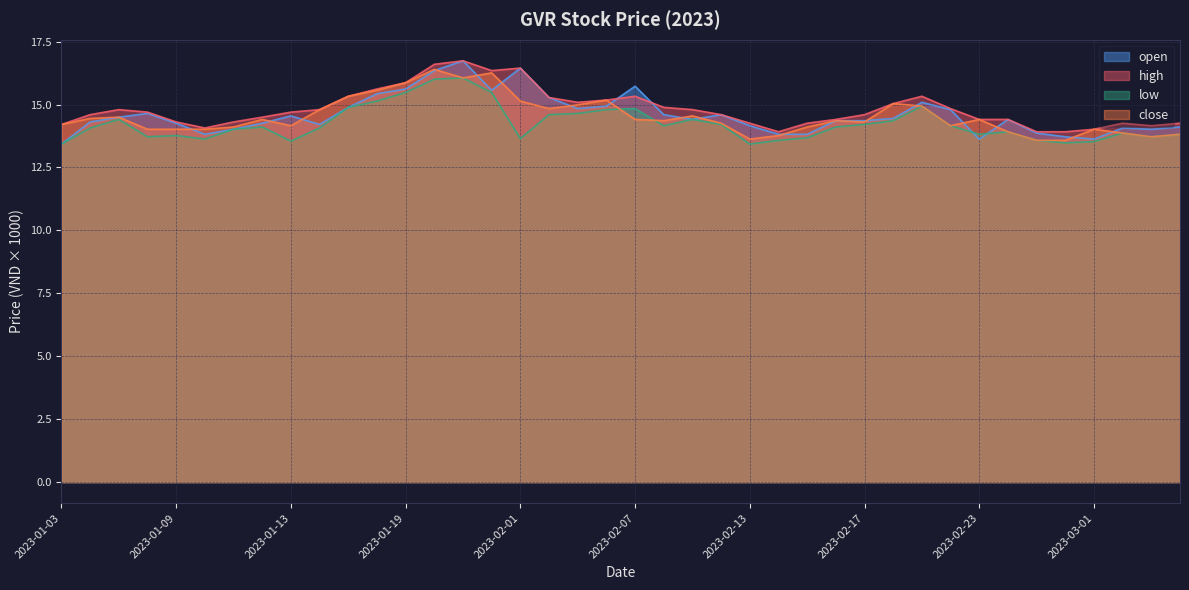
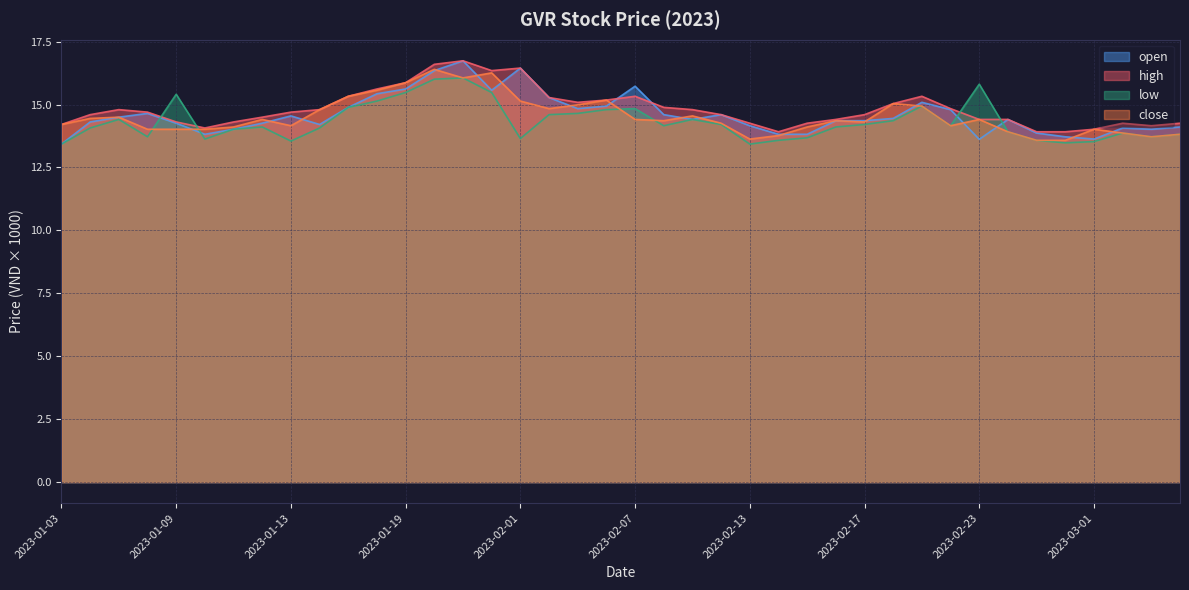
low, 2023-01-09: 13.8 -> 15.4
low, 2023-02-23: 13.8 -> 15.8
